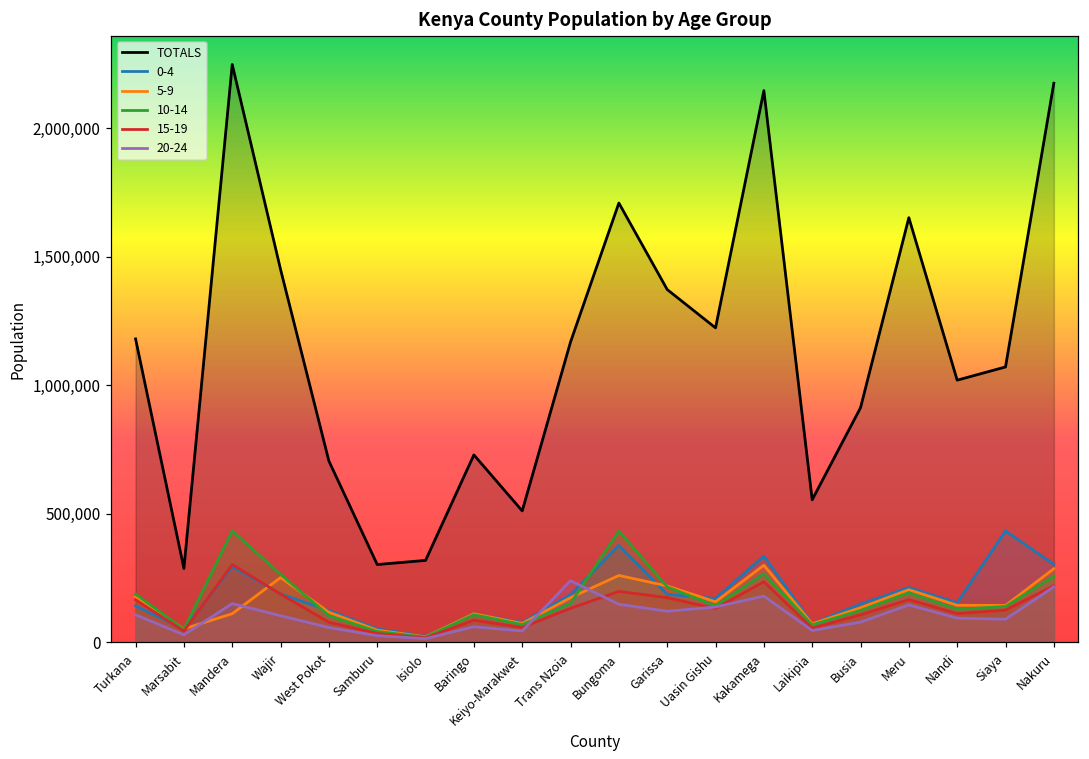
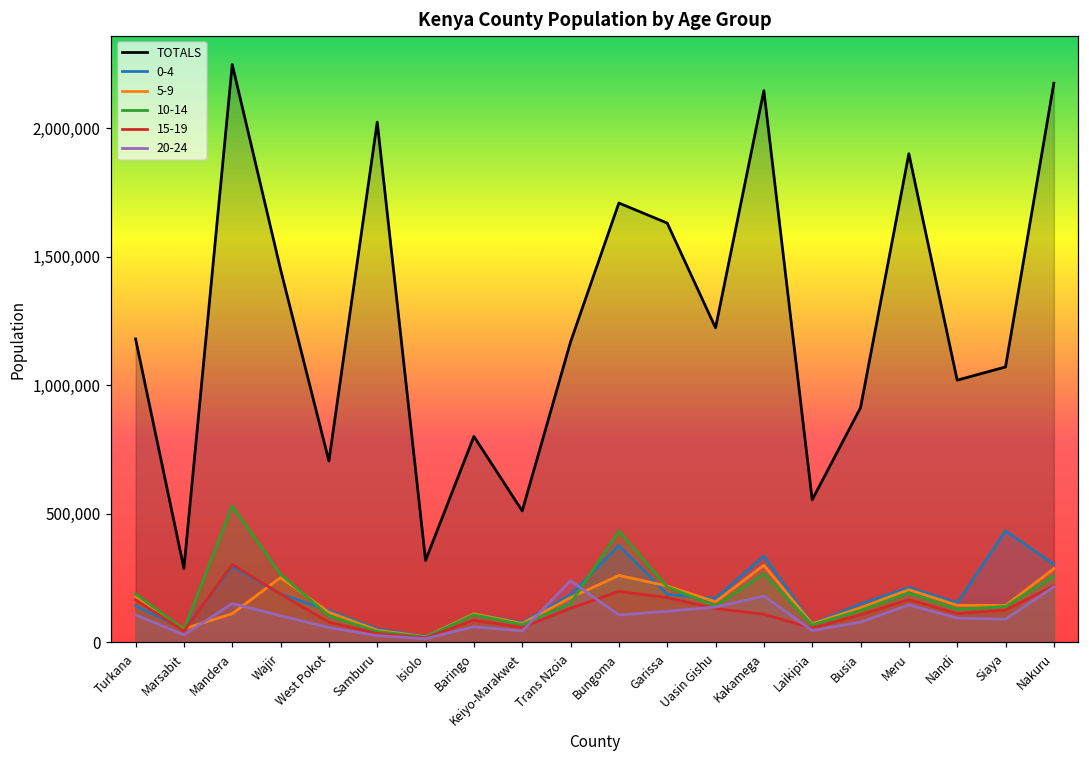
10-14, Mandera: 430,000 -> 530,000
TOTALS, Samburu: 300,000 -> 2,020,000
TOTALS, Baringo: 730,000 -> 800,000
20-24, Bungoma: 150,000 -> 110,000
TOTALS, Garissa: 1,370,000 -> 1,630,000
15-19, Kakamega: 240,000 -> 110,000
TOTALS, Meru: 1,650,000 -> 1,900,000
